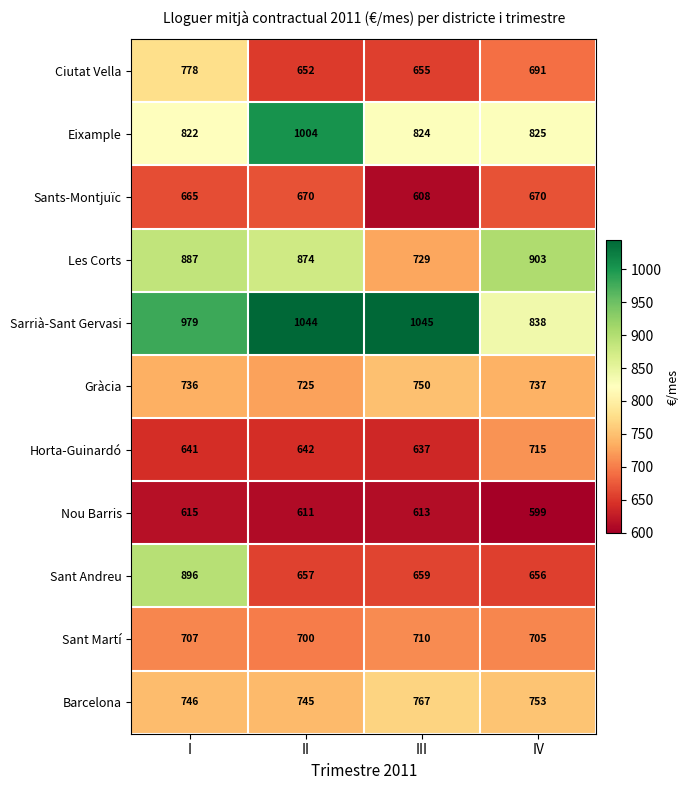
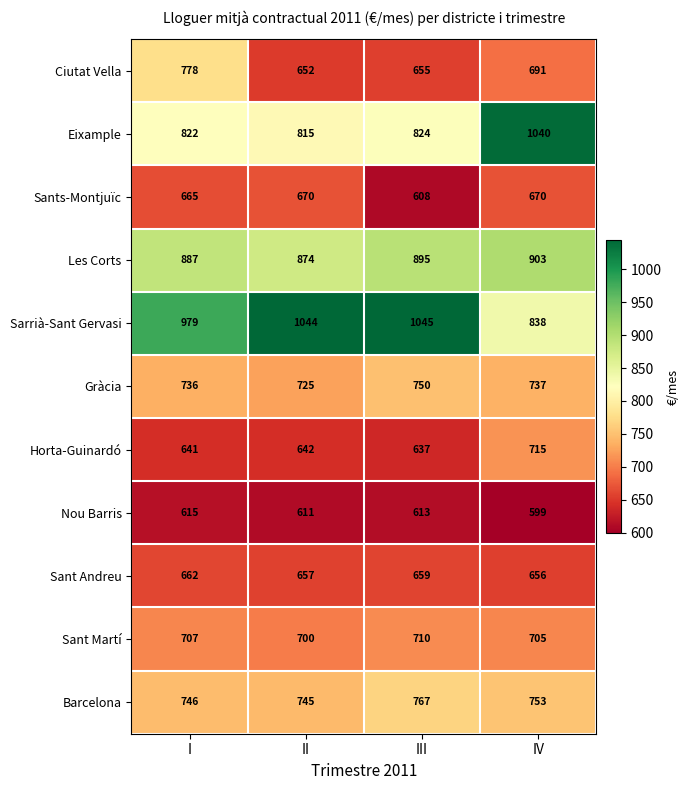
Eixample, II: 1004 -> 815
Eixample, IV: 825 -> 1040
Les Corts, III: 729 -> 895
Sant Andreu, I: 896 -> 662
